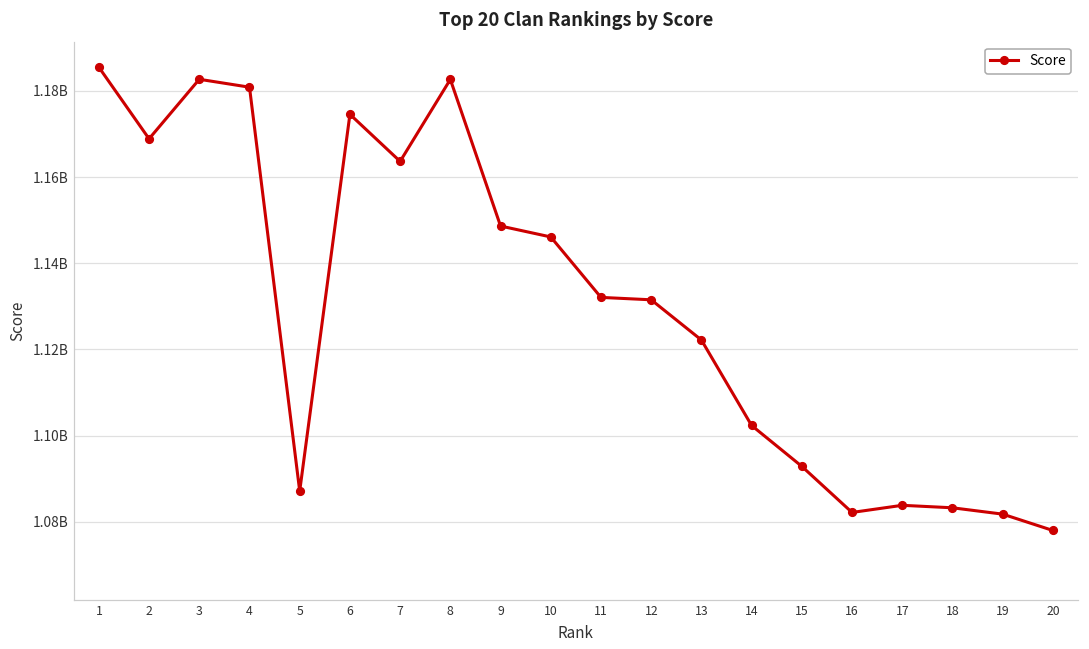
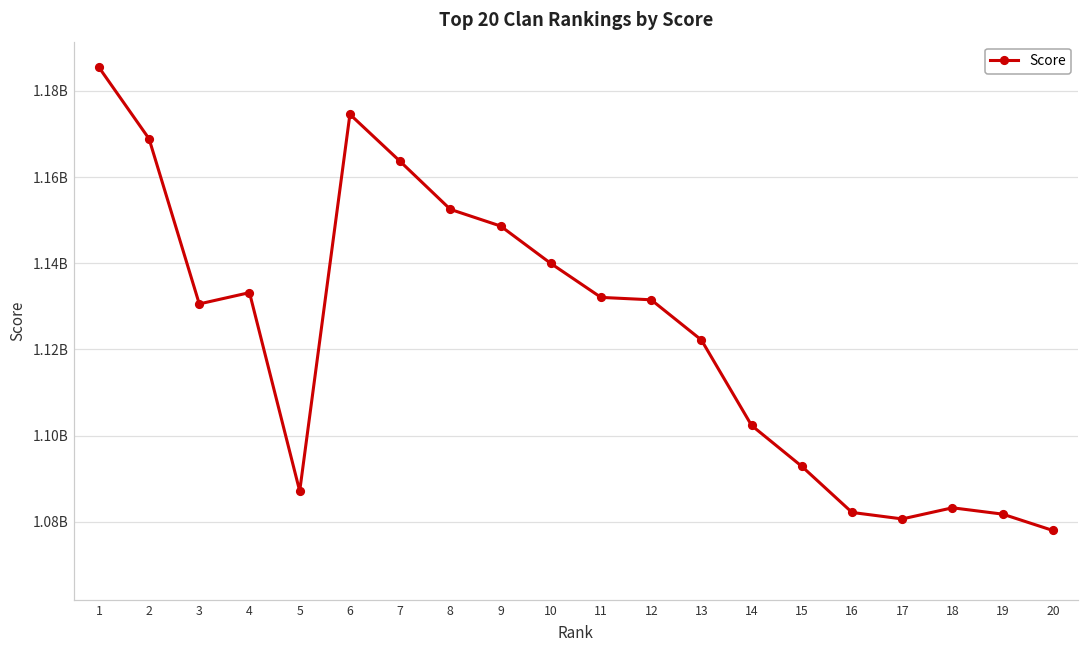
3: 1183000000 -> 1131000000
4: 1181000000 -> 1133000000
8: 1183000000 -> 1152000000
10: 1146000000 -> 1140000000
17: 1084000000 -> 1081000000
